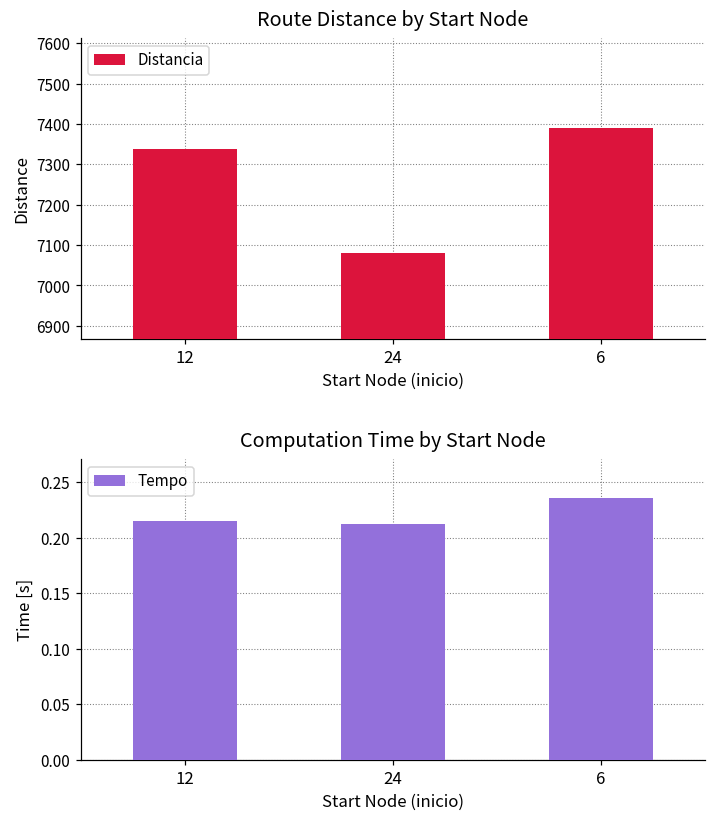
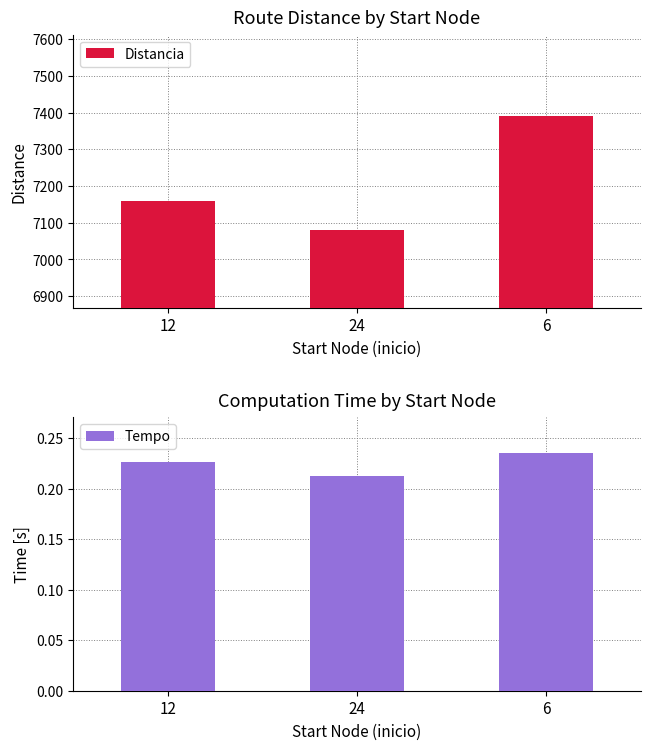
Route Distance by Start Node, 12: 7340 -> 7160
Computation Time by Start Node, 12: 0.215 -> 0.227
